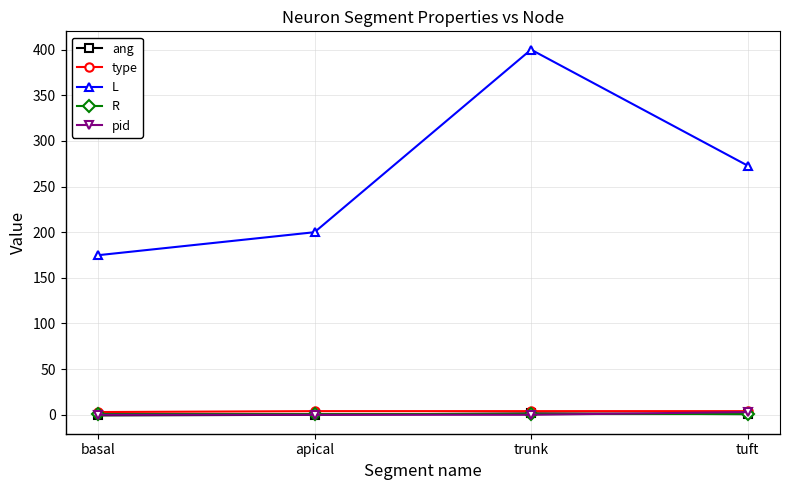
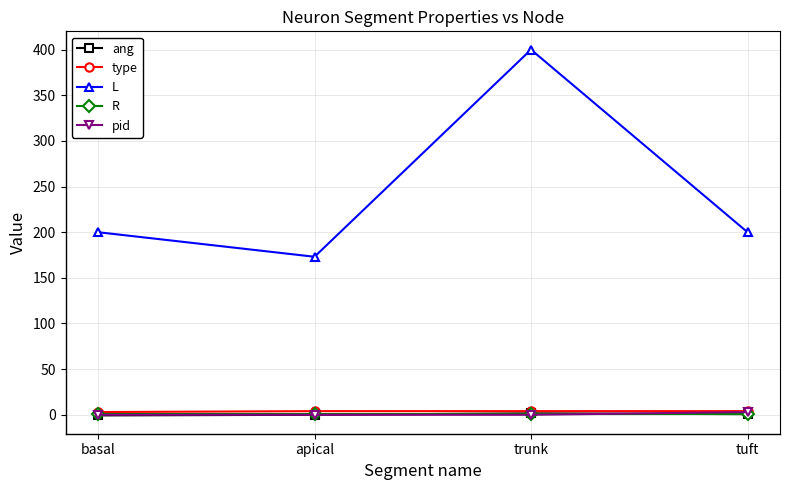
L, basal: 170 -> 200
L, apical: 200 -> 170
L, tuft: 270 -> 200
